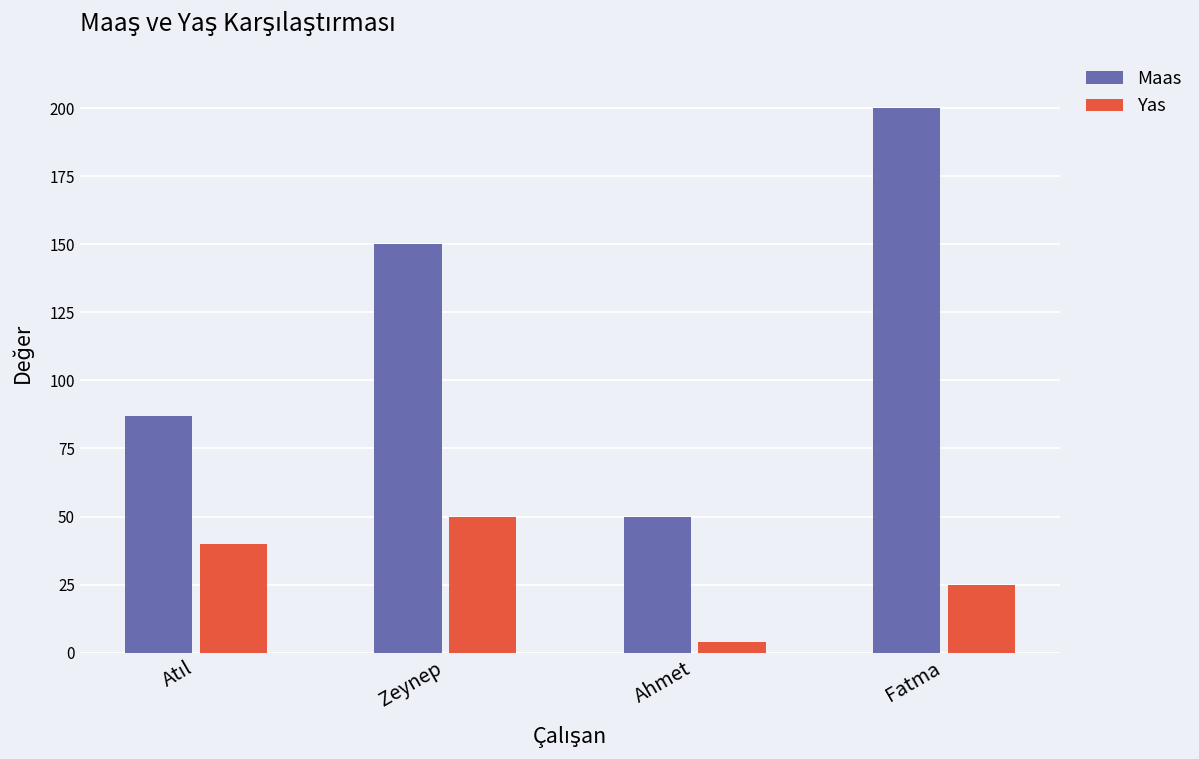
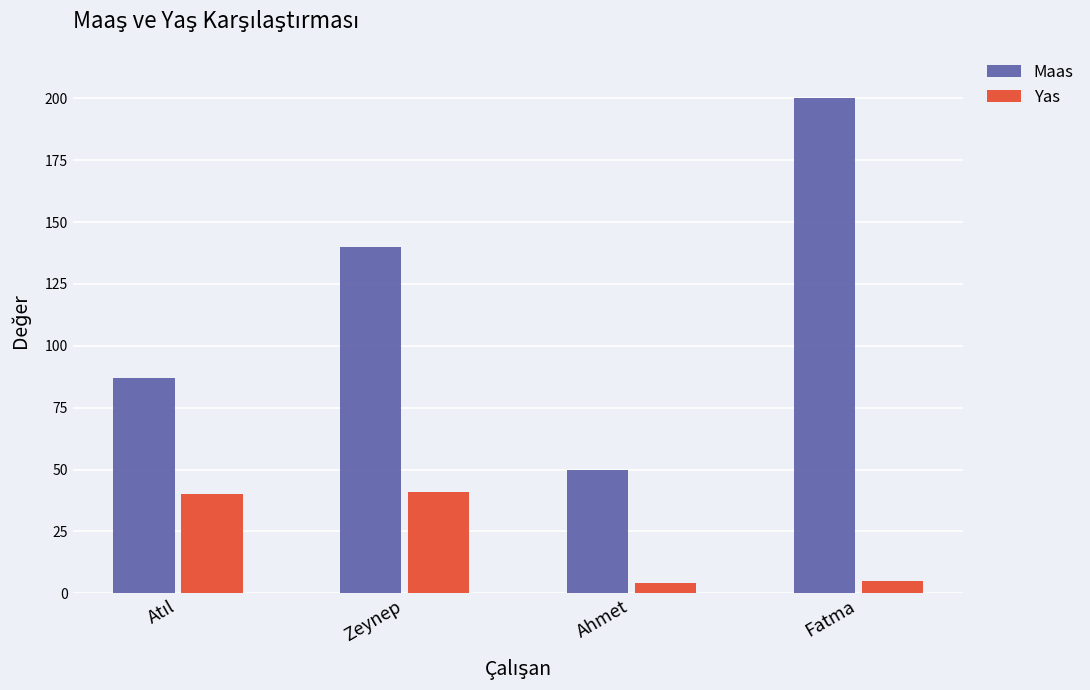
Maas, Zeynep: 150 -> 140
Yas, Zeynep: 50 -> 41
Yas, Fatma: 25 -> 5
